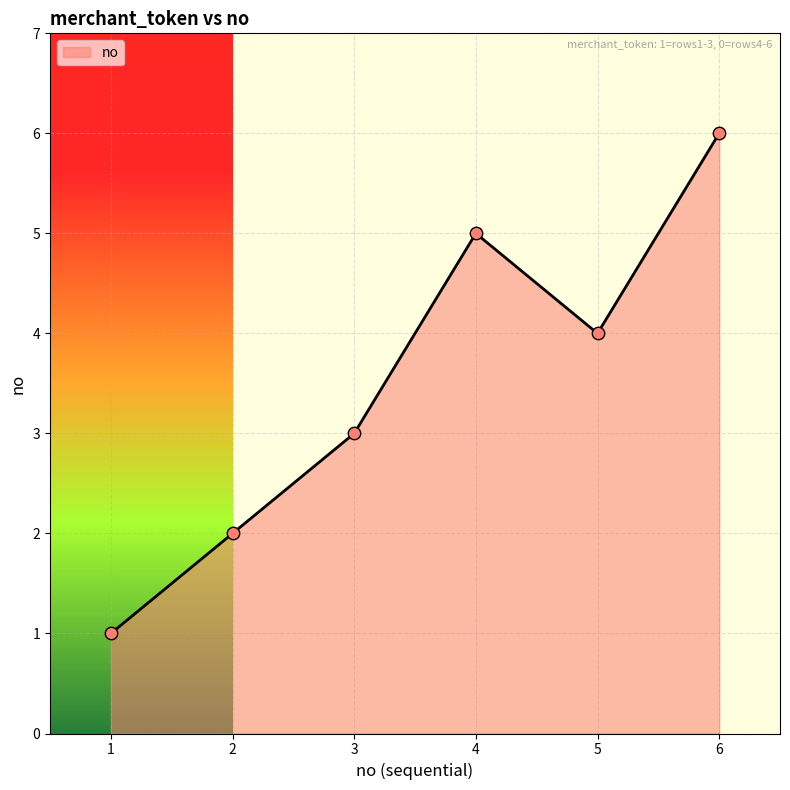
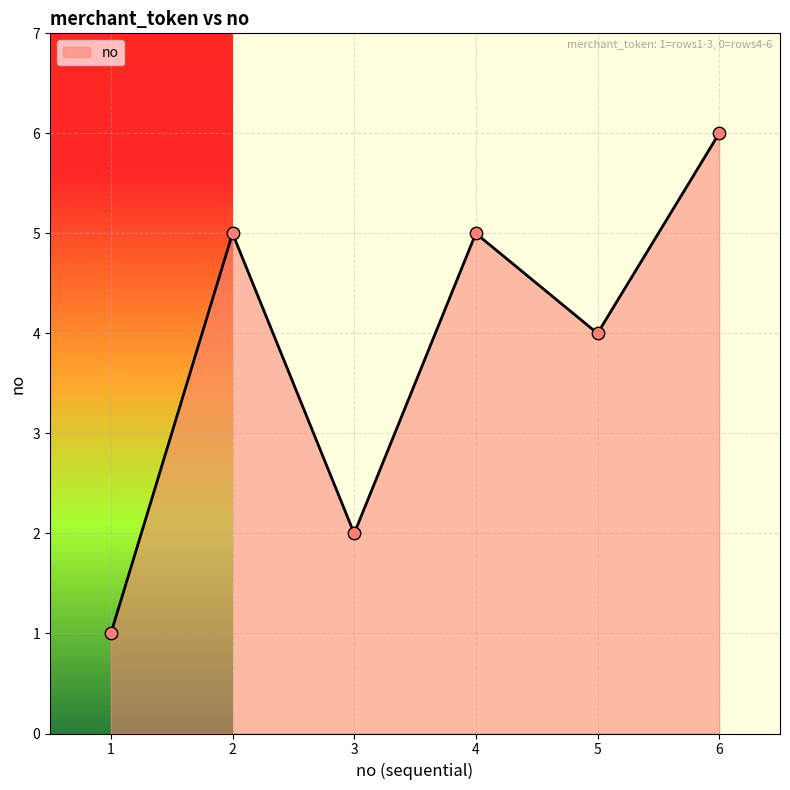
2: 2 -> 5
3: 3 -> 2
